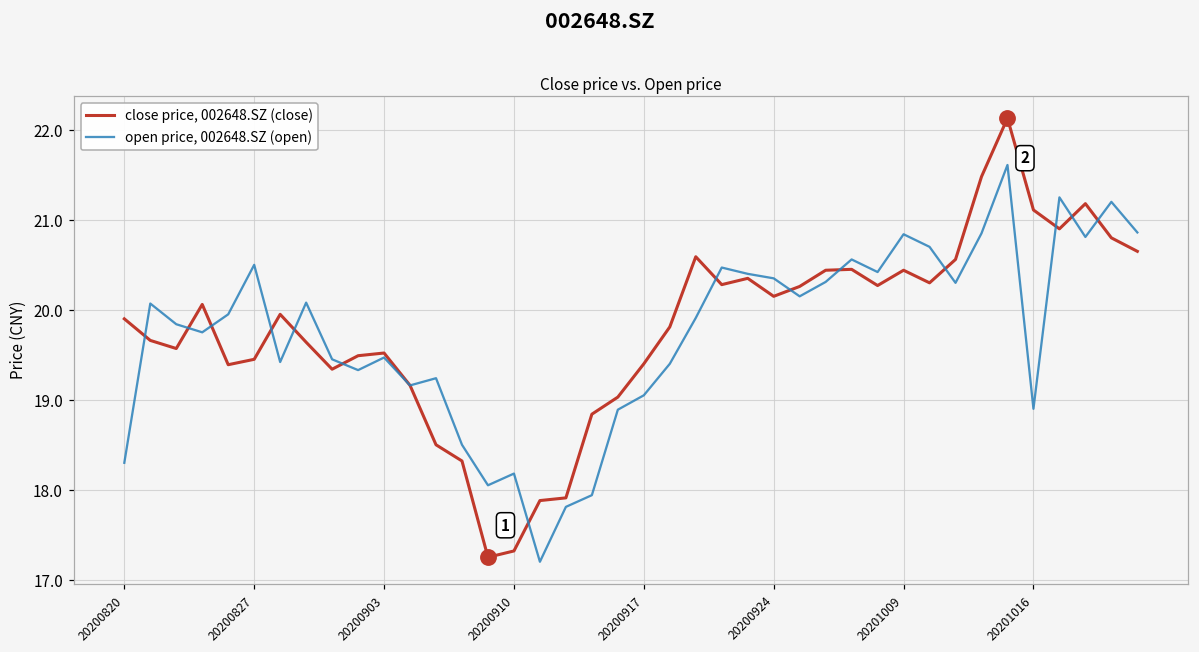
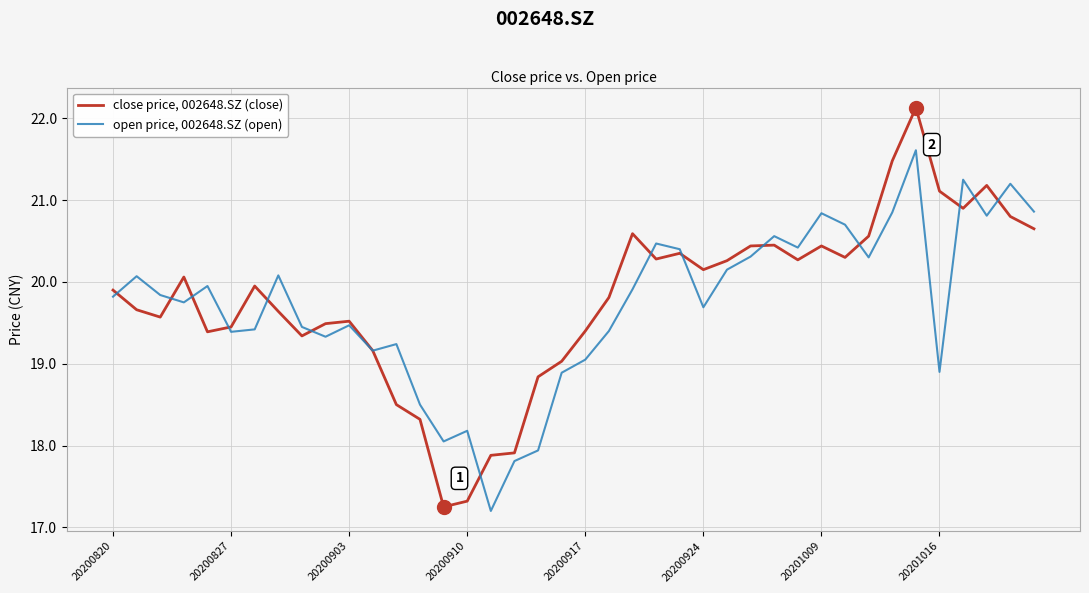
open price, 002648.SZ (open), 20200820: 18.3 -> 19.8
open price, 002648.SZ (open), 20200827: 20.5 -> 19.4
open price, 002648.SZ (open), 20200924: 20.4 -> 19.7
